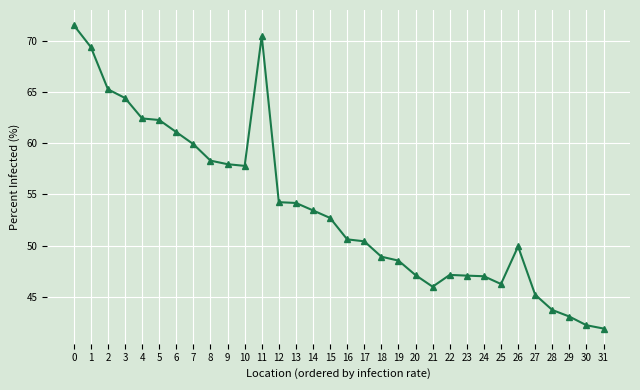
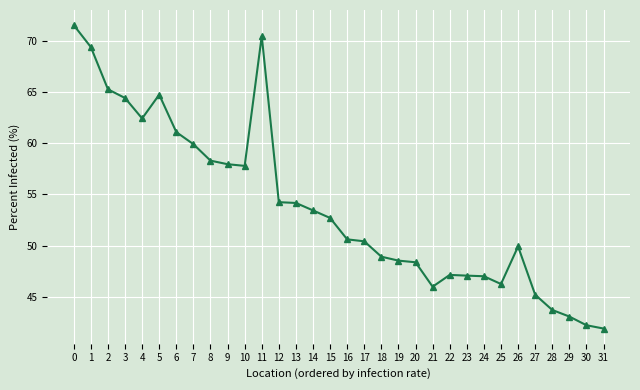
5: 62.3 -> 64.7
20: 47.1 -> 48.4
